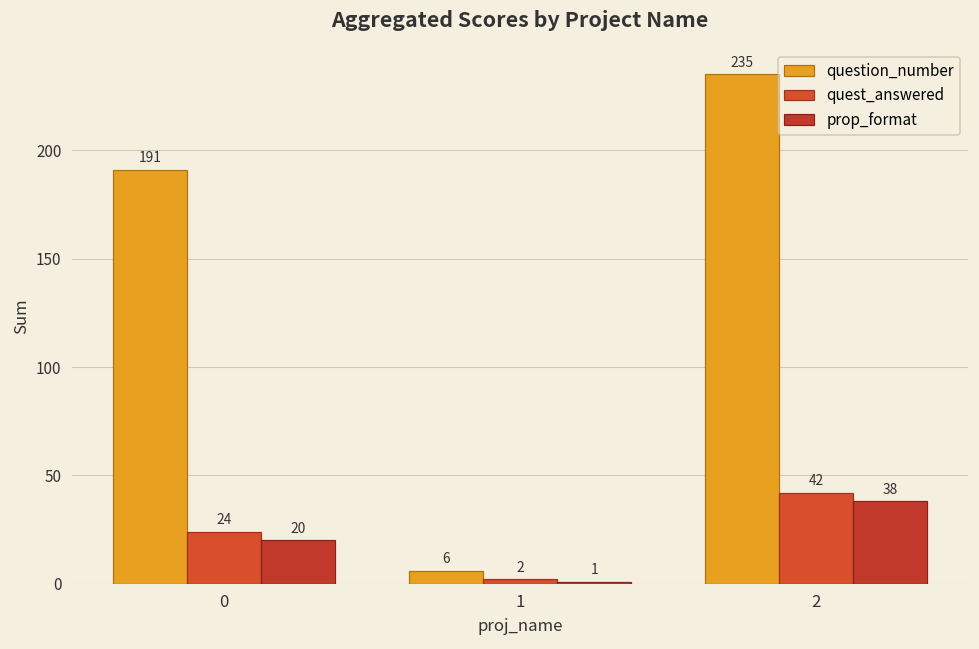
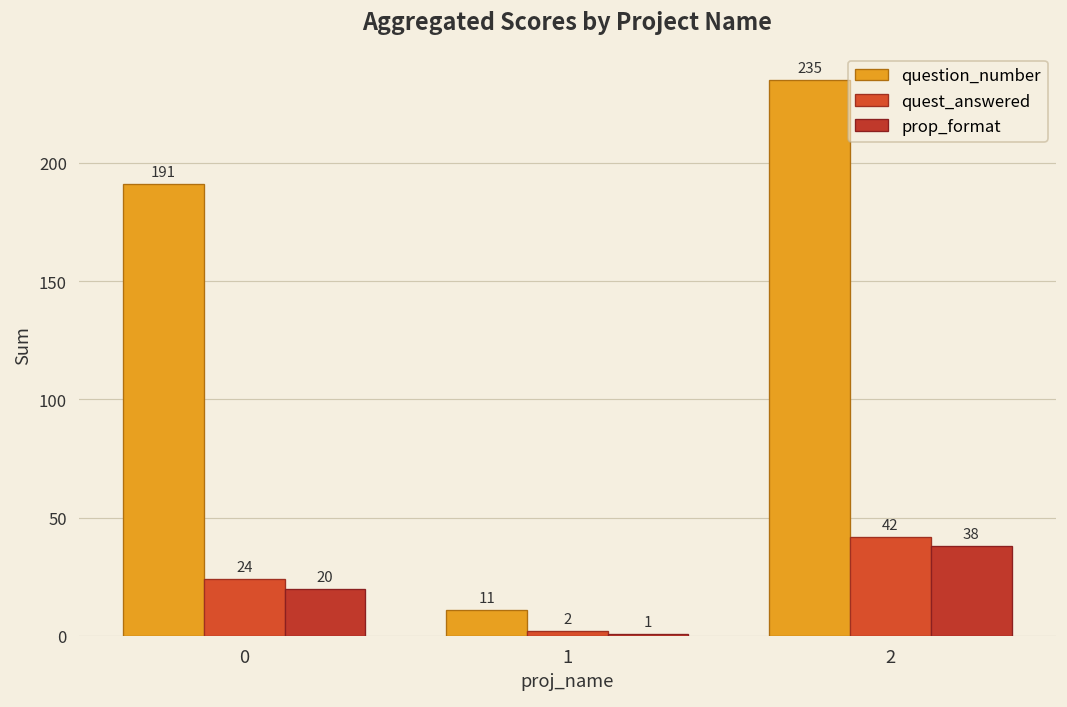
question_number, 1: 6 -> 11
